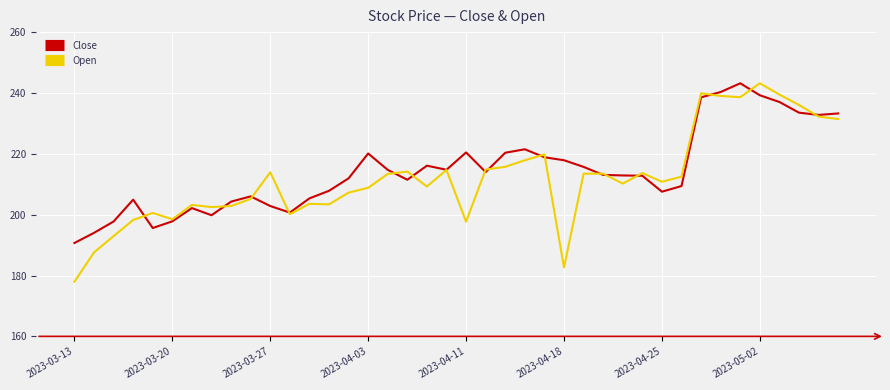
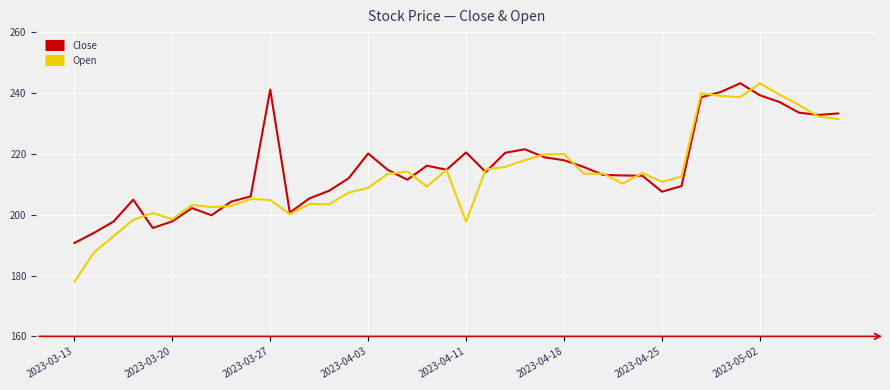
Close, 2023-03-27: 203 -> 241
Open, 2023-03-27: 214 -> 205
Open, 2023-04-18: 183 -> 220
